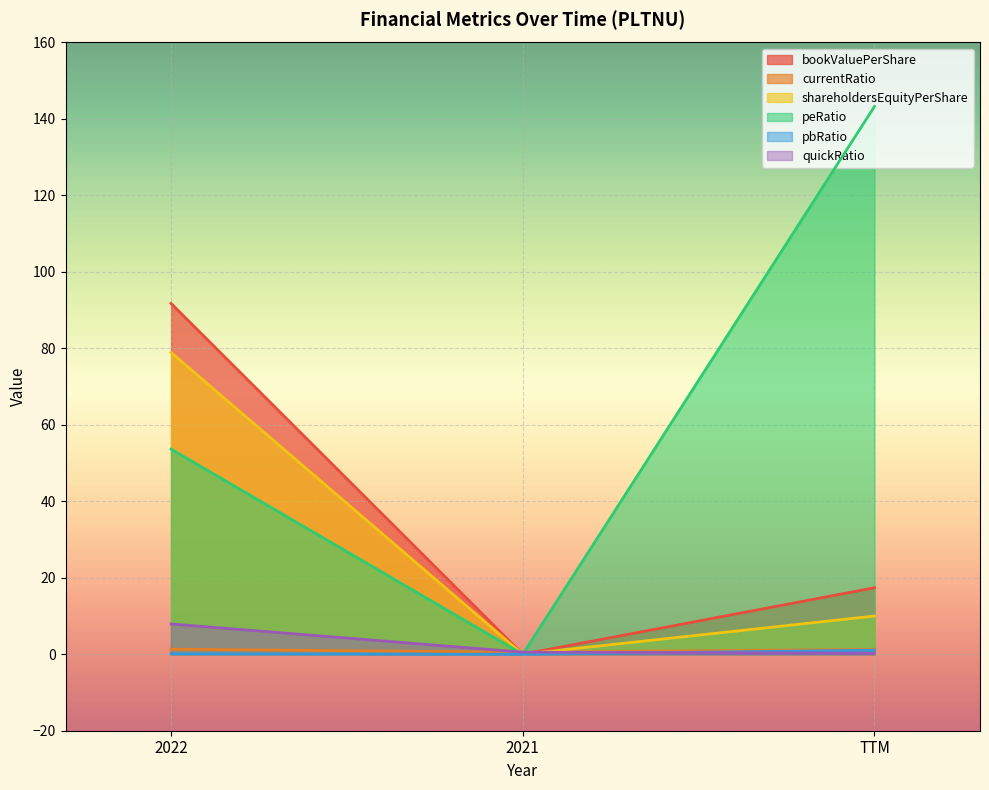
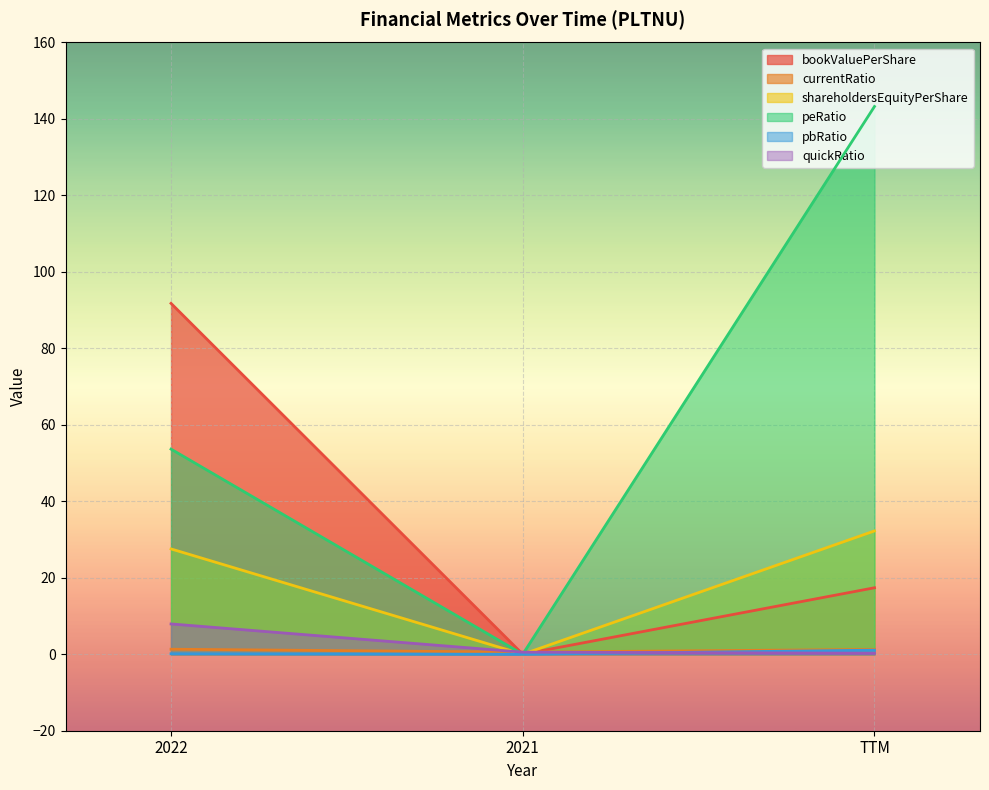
shareholdersEquityPerShare, 2022: 79 -> 28
shareholdersEquityPerShare, TTM: 10 -> 32
